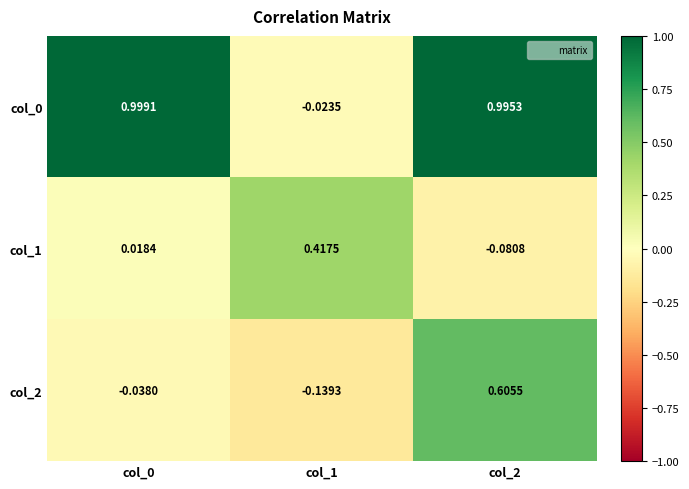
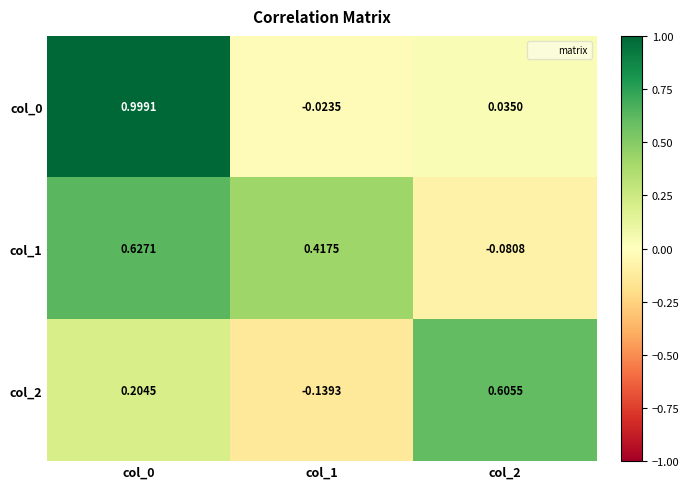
col_0, col_2: 0.9953 -> 0.0350
col_1, col_0: 0.0184 -> 0.6271
col_2, col_0: -0.0380 -> 0.2045
